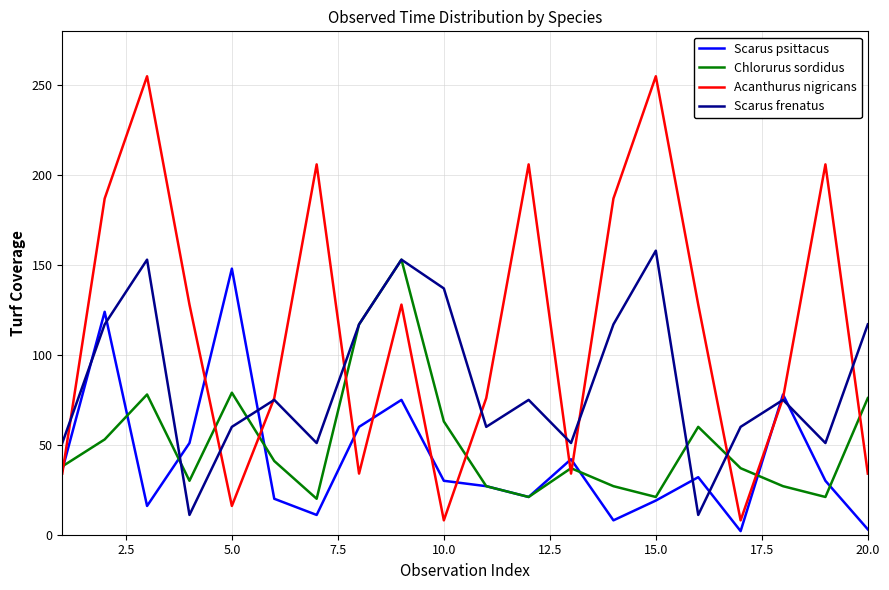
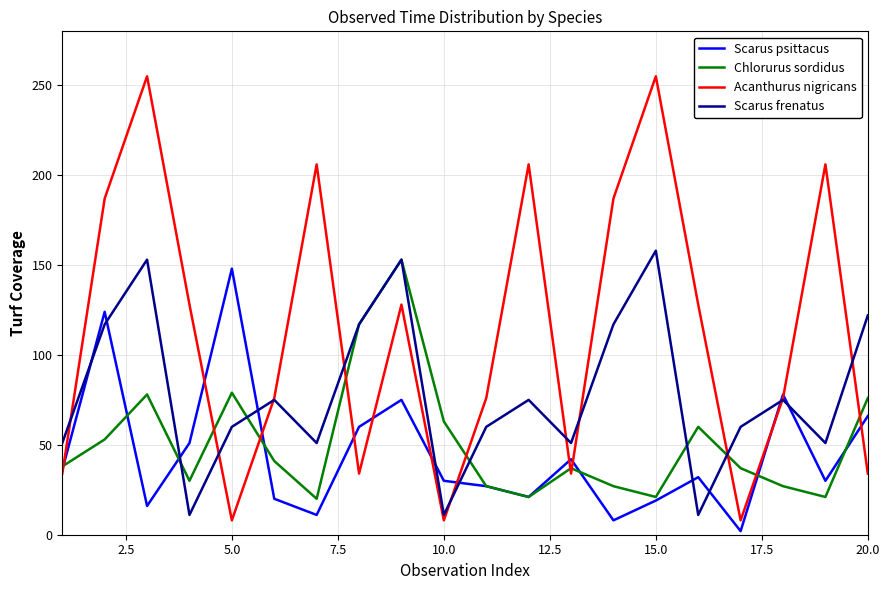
Acanthurus nigricans, 5.0: 16 -> 8
Scarus frenatus, 10.0: 137 -> 11
Scarus psittacus, 20.0: 3 -> 66
Scarus frenatus, 20.0: 117 -> 122
